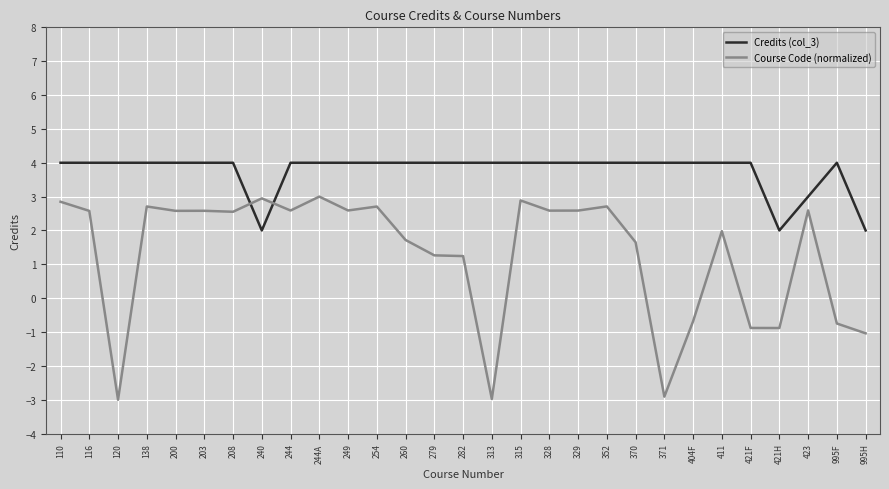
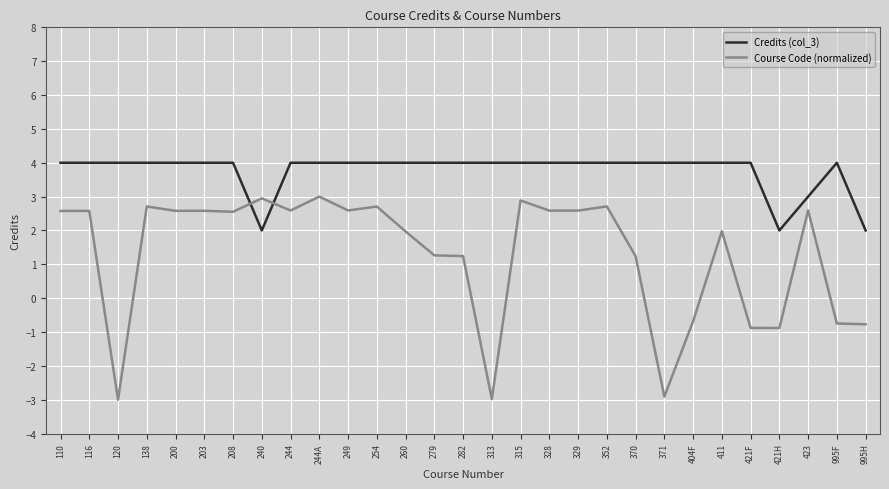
Course Code (normalized), 110: 2.8 -> 2.6
Course Code (normalized), 260: 1.7 -> 2.0
Course Code (normalized), 370: 1.7 -> 1.2
Course Code (normalized), 995H: -1.0 -> -0.8
